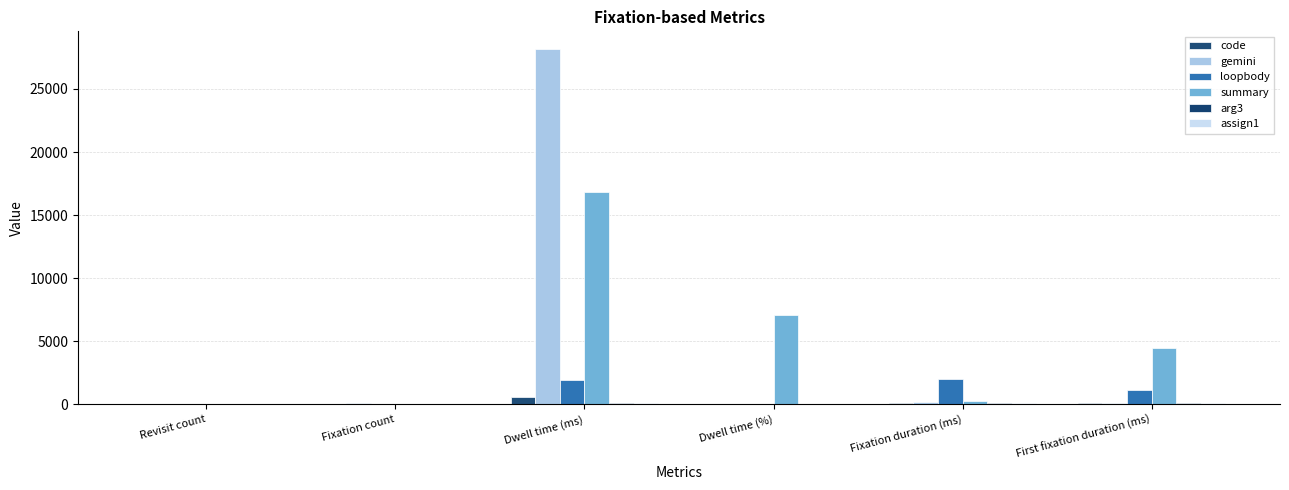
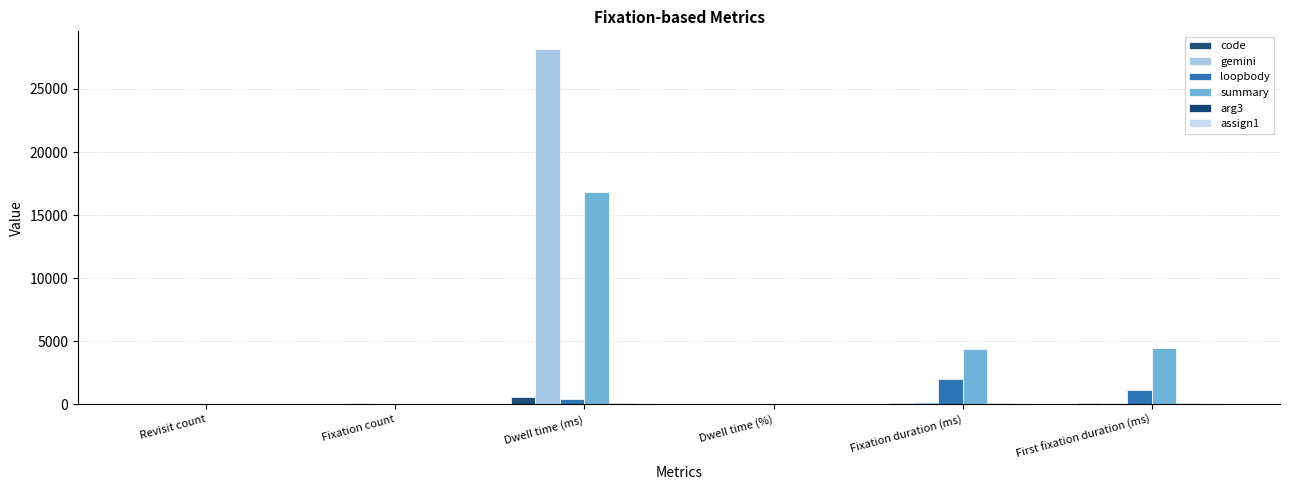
loopbody, Dwell time (ms): 1900 -> 400
summary, Dwell time (%): 7100 -> 0
summary, Fixation duration (ms): 300 -> 4400
